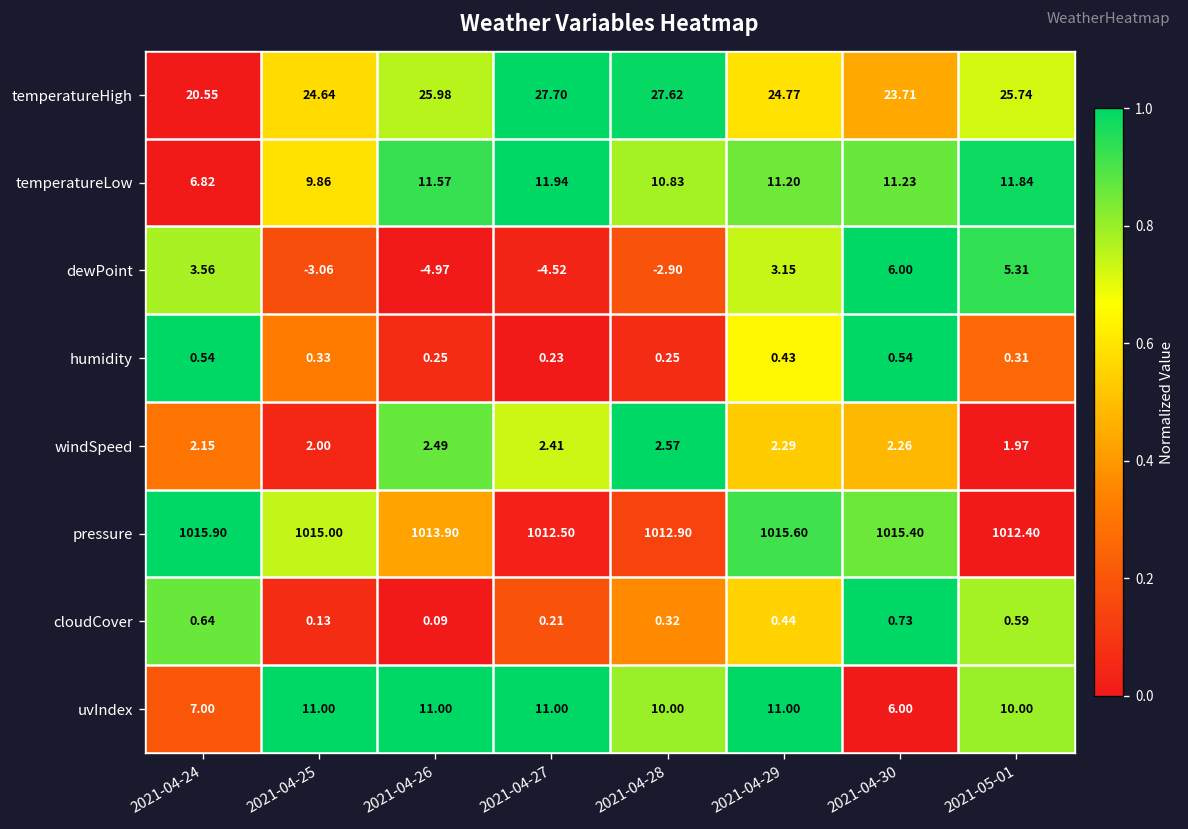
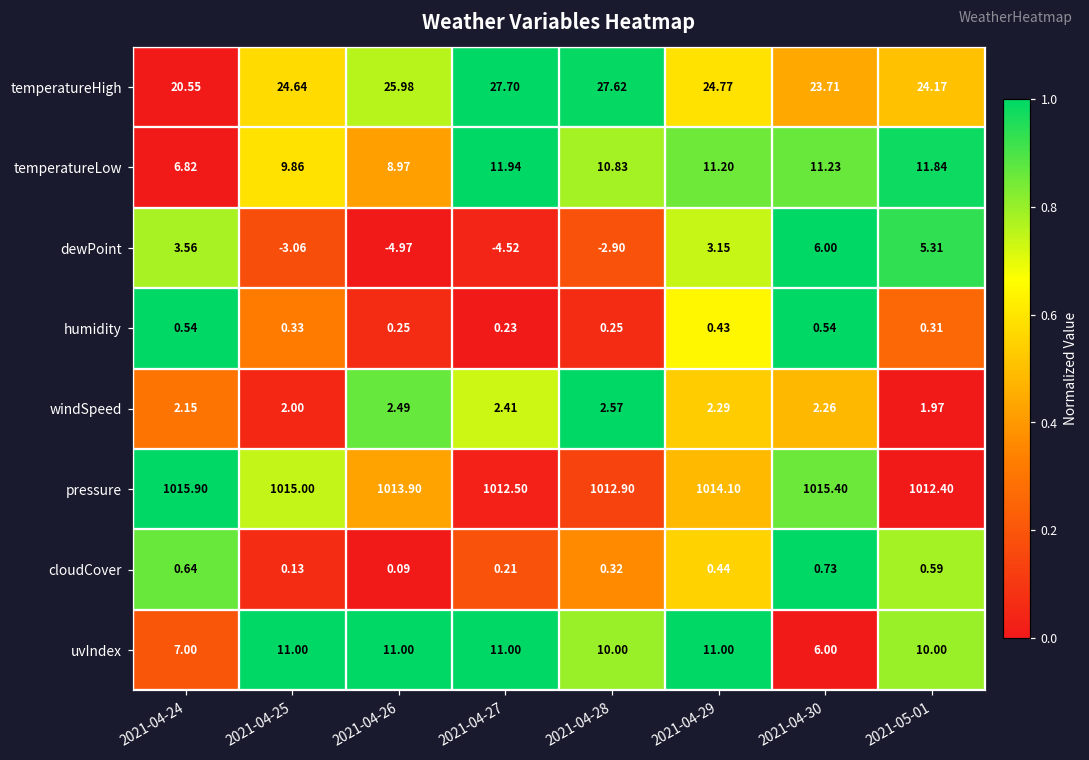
temperatureHigh, 2021-05-01: 25.74 -> 24.17
temperatureLow, 2021-04-26: 11.57 -> 8.97
pressure, 2021-04-29: 1015.60 -> 1014.10
